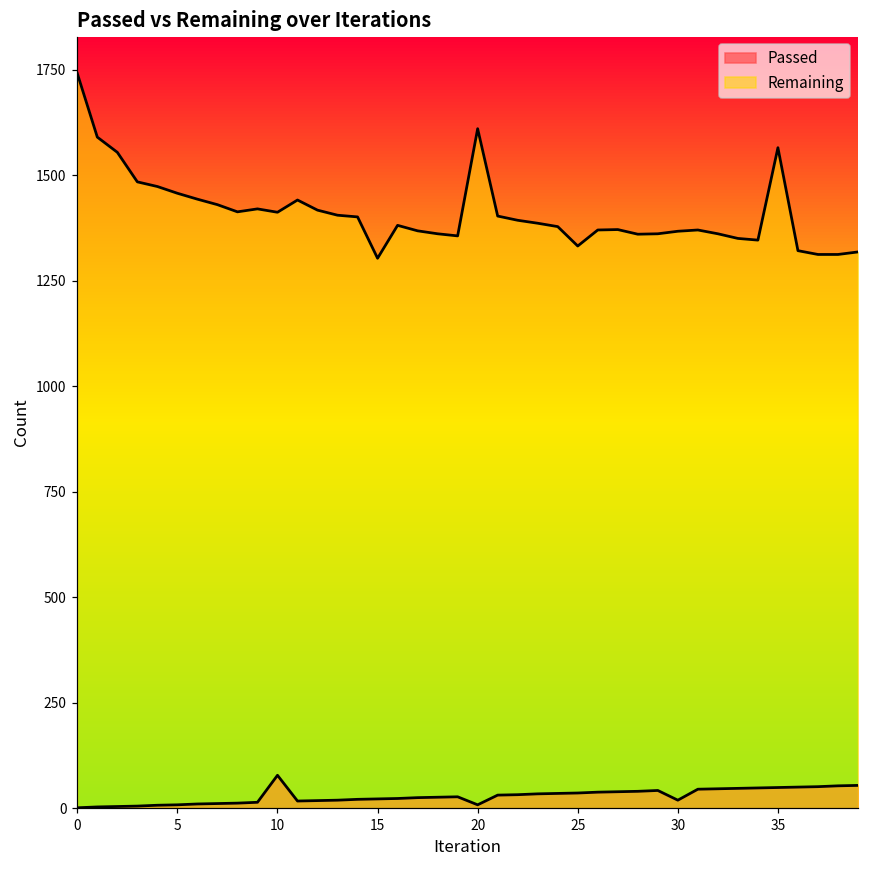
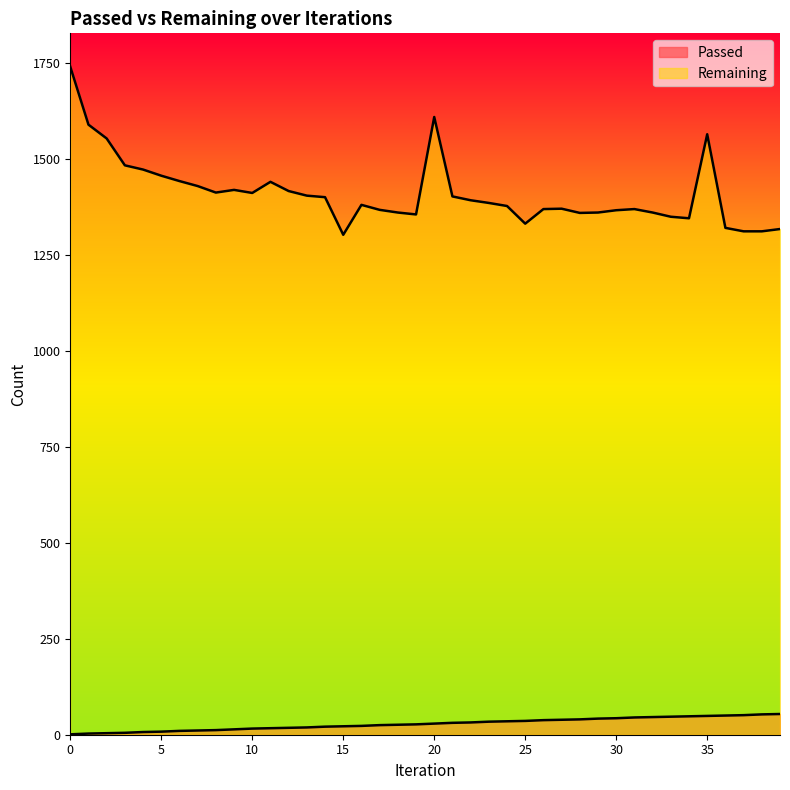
Passed, 10: 80 -> 20
Passed, 20: 10 -> 30
Passed, 30: 20 -> 40
